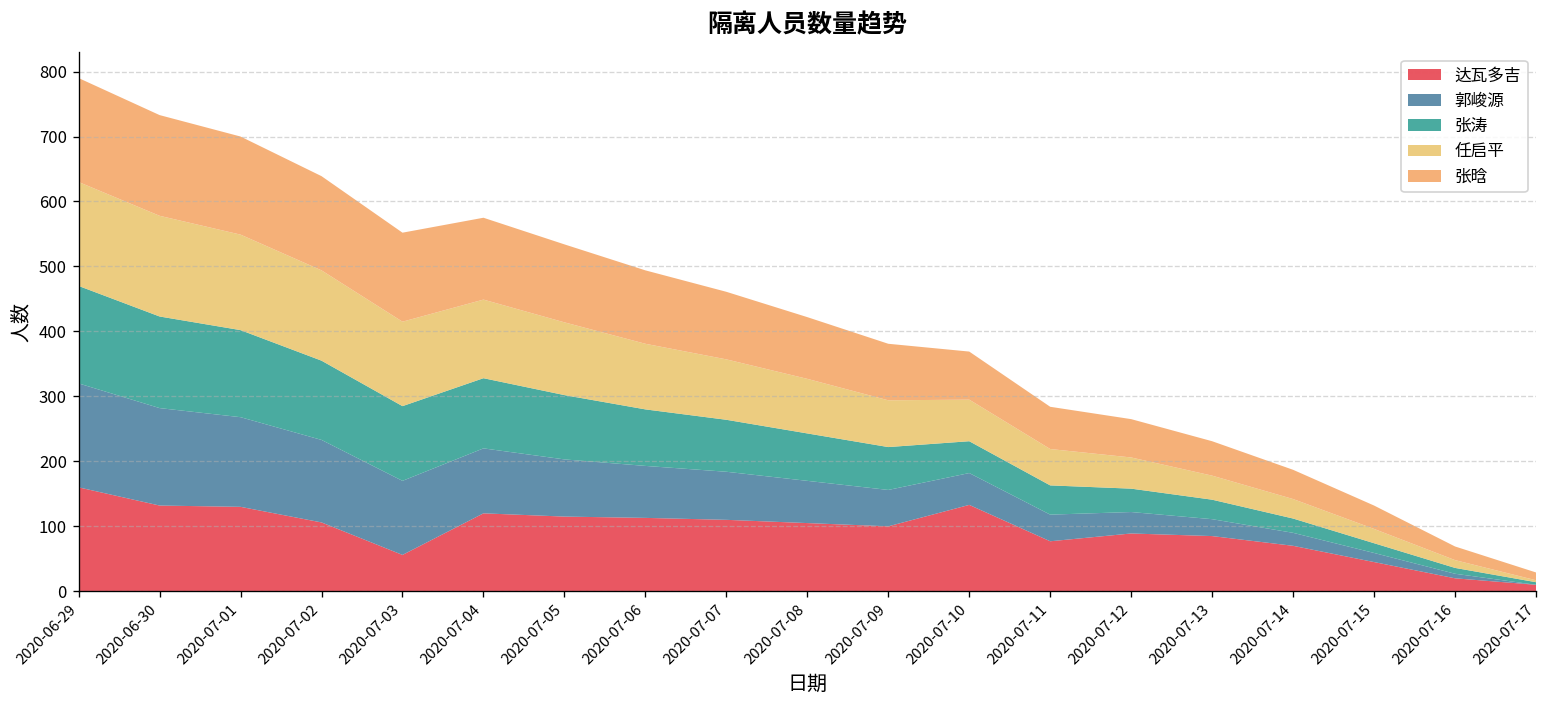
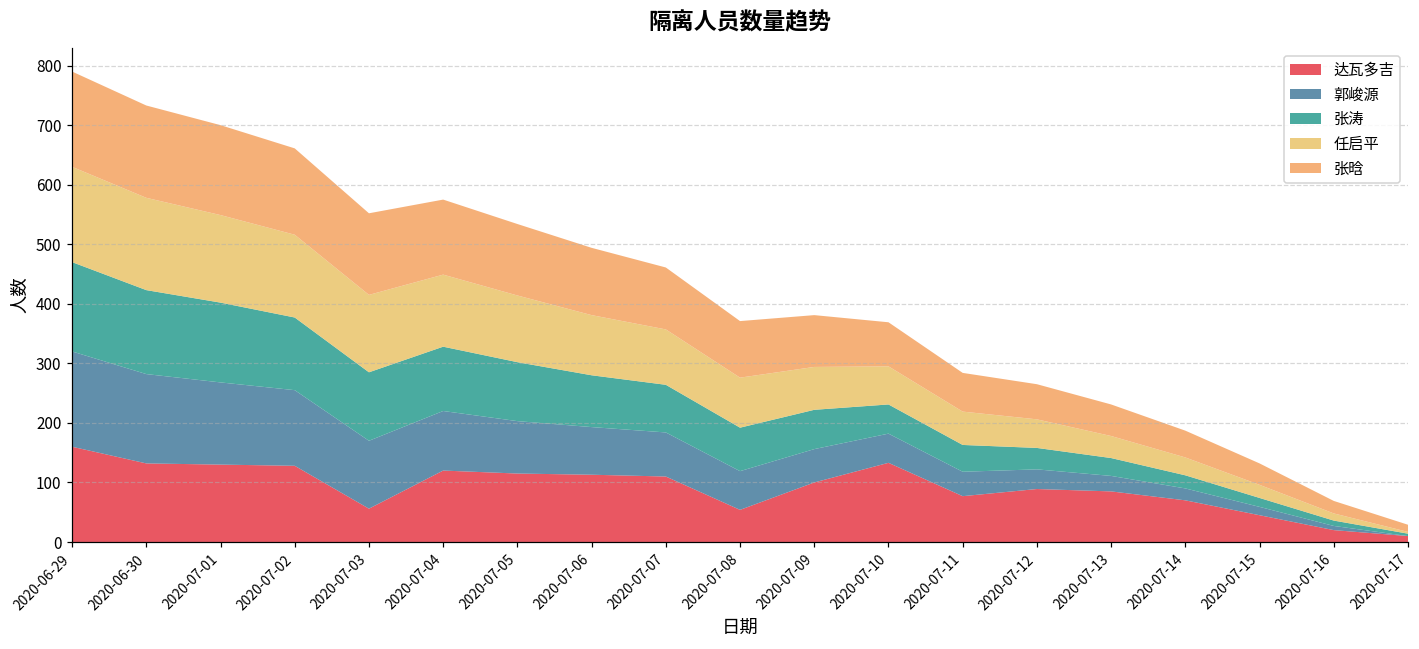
达瓦多吉, 2020-07-02: 110 -> 130
达瓦多吉, 2020-07-08: 110 -> 50
